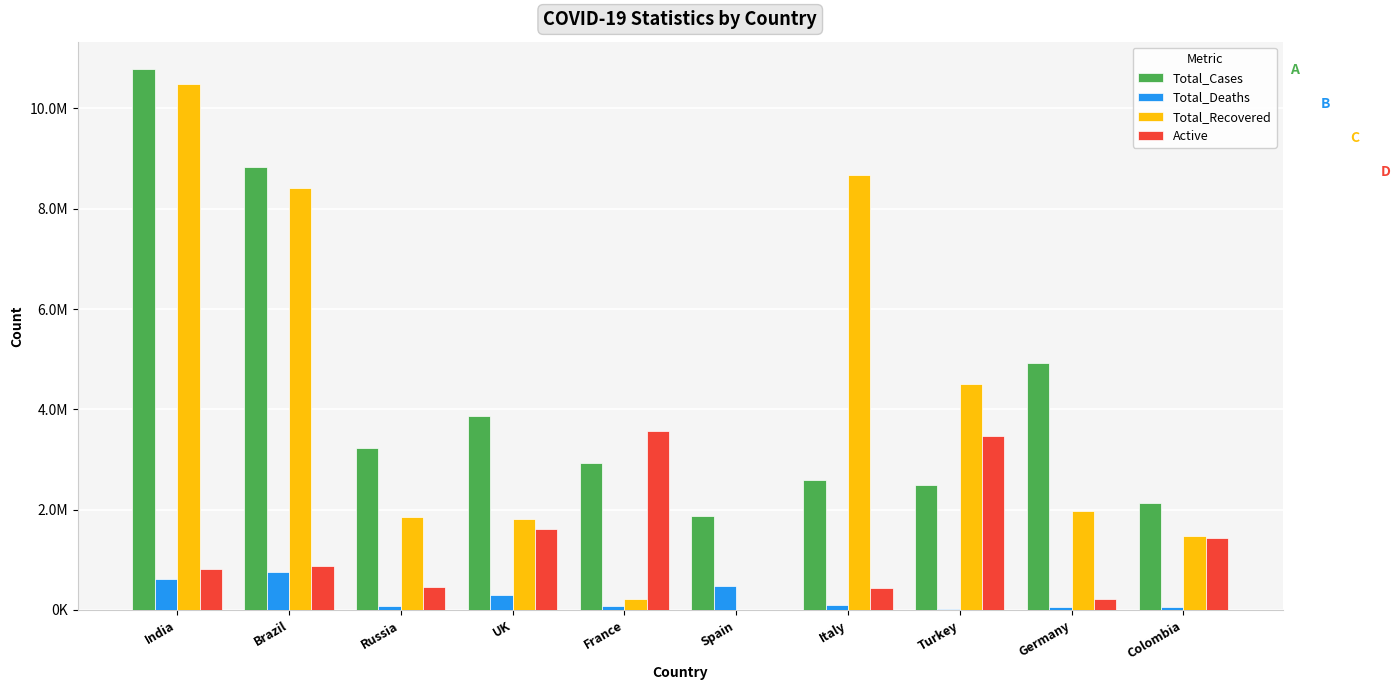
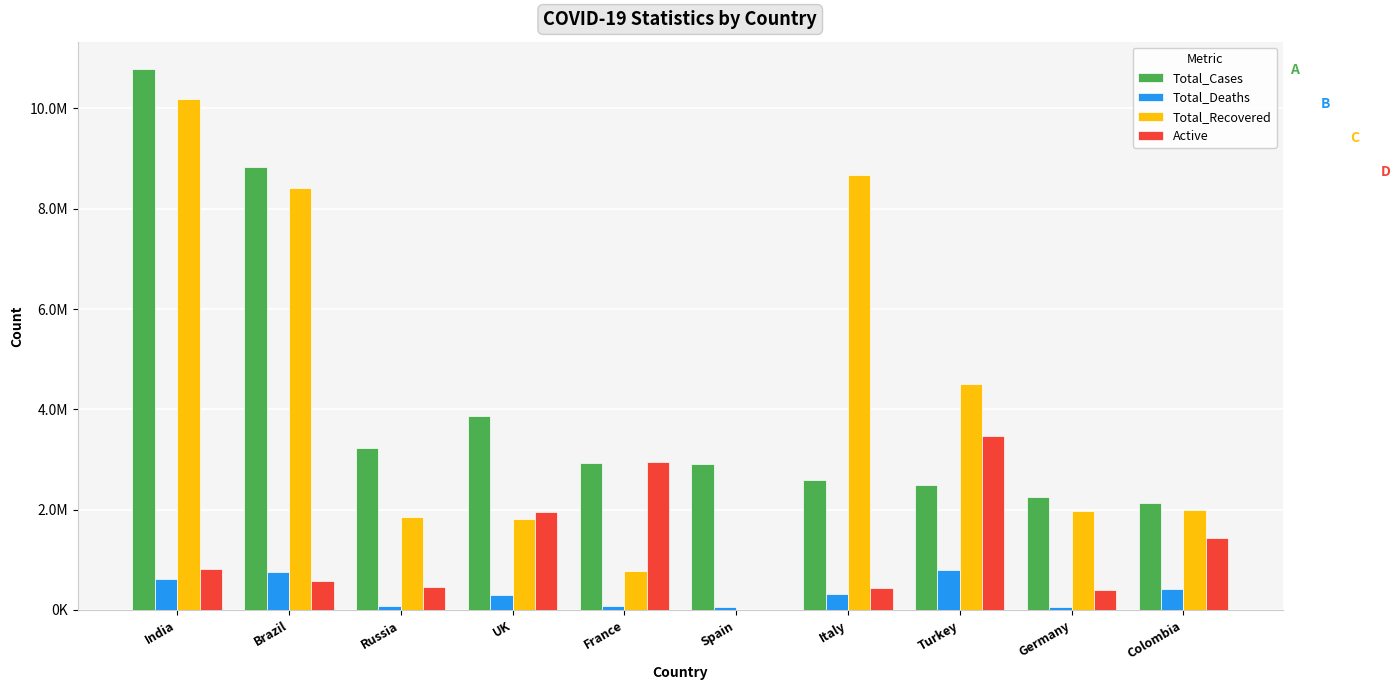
Total_Recovered, India: 10500000 -> 10200000
Active, Brazil: 900000 -> 600000
Active, UK: 1600000 -> 2000000
Total_Recovered, France: 200000 -> 800000
Active, France: 3600000 -> 2900000
Total_Cases, Spain: 1900000 -> 2900000
Total_Deaths, Spain: 500000 -> 100000
Total_Deaths, Italy: 100000 -> 300000
Total_Deaths, Turkey: 0 -> 800000
Total_Cases, Germany: 4900000 -> 2300000
Active, Germany: 200000 -> 400000
Total_Deaths, Colombia: 100000 -> 400000
Total_Recovered, Colombia: 1500000 -> 2000000
